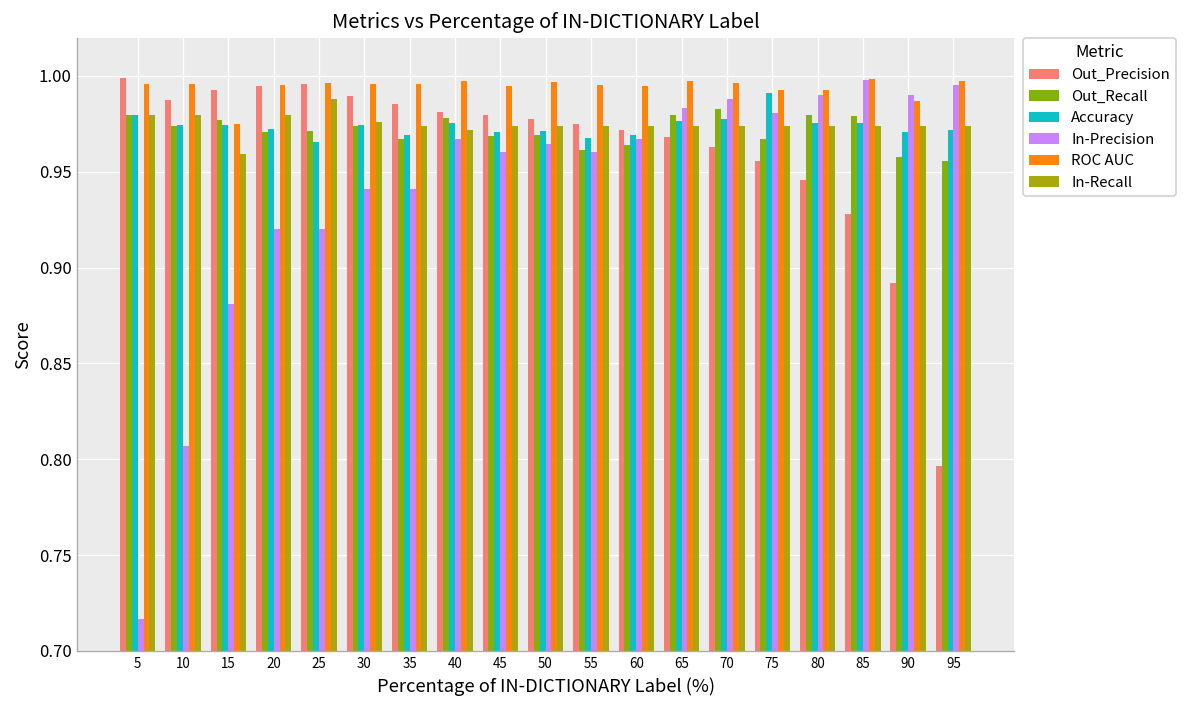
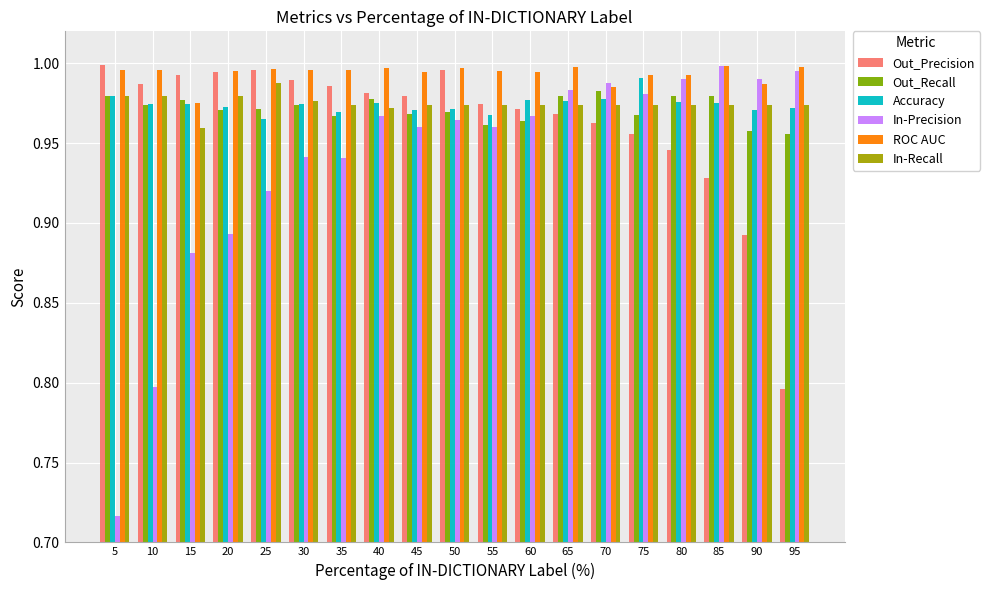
In-Precision, 10: 0.807 -> 0.798
In-Precision, 20: 0.920 -> 0.893
Out_Precision, 50: 0.977 -> 0.996
Accuracy, 60: 0.969 -> 0.977
ROC AUC, 70: 0.996 -> 0.985
